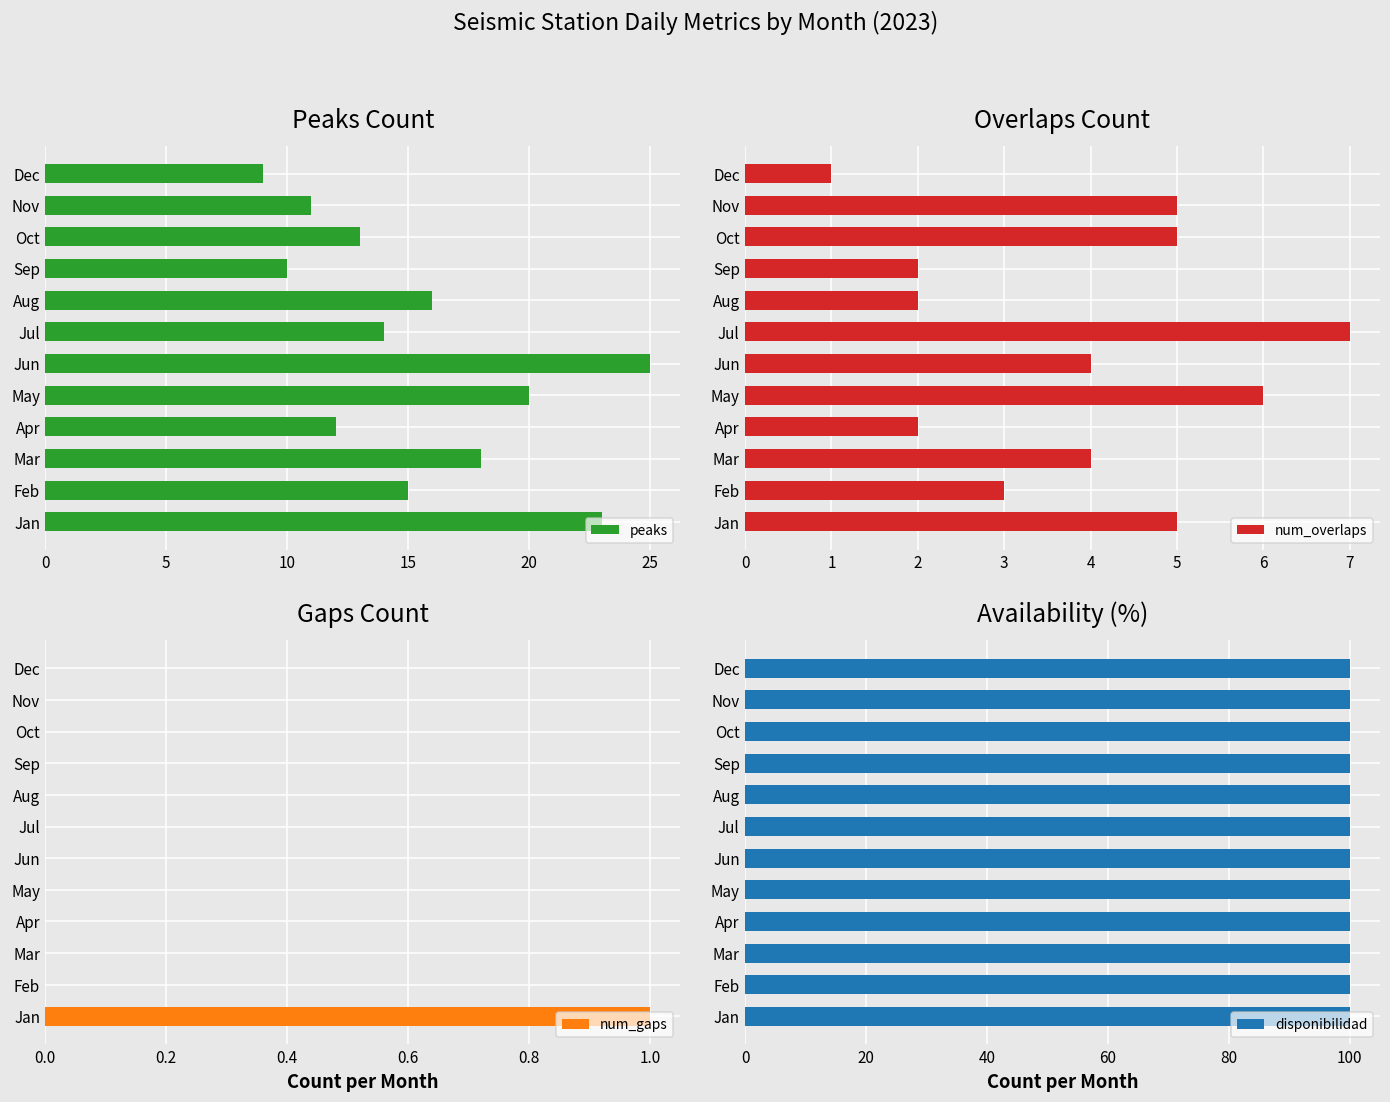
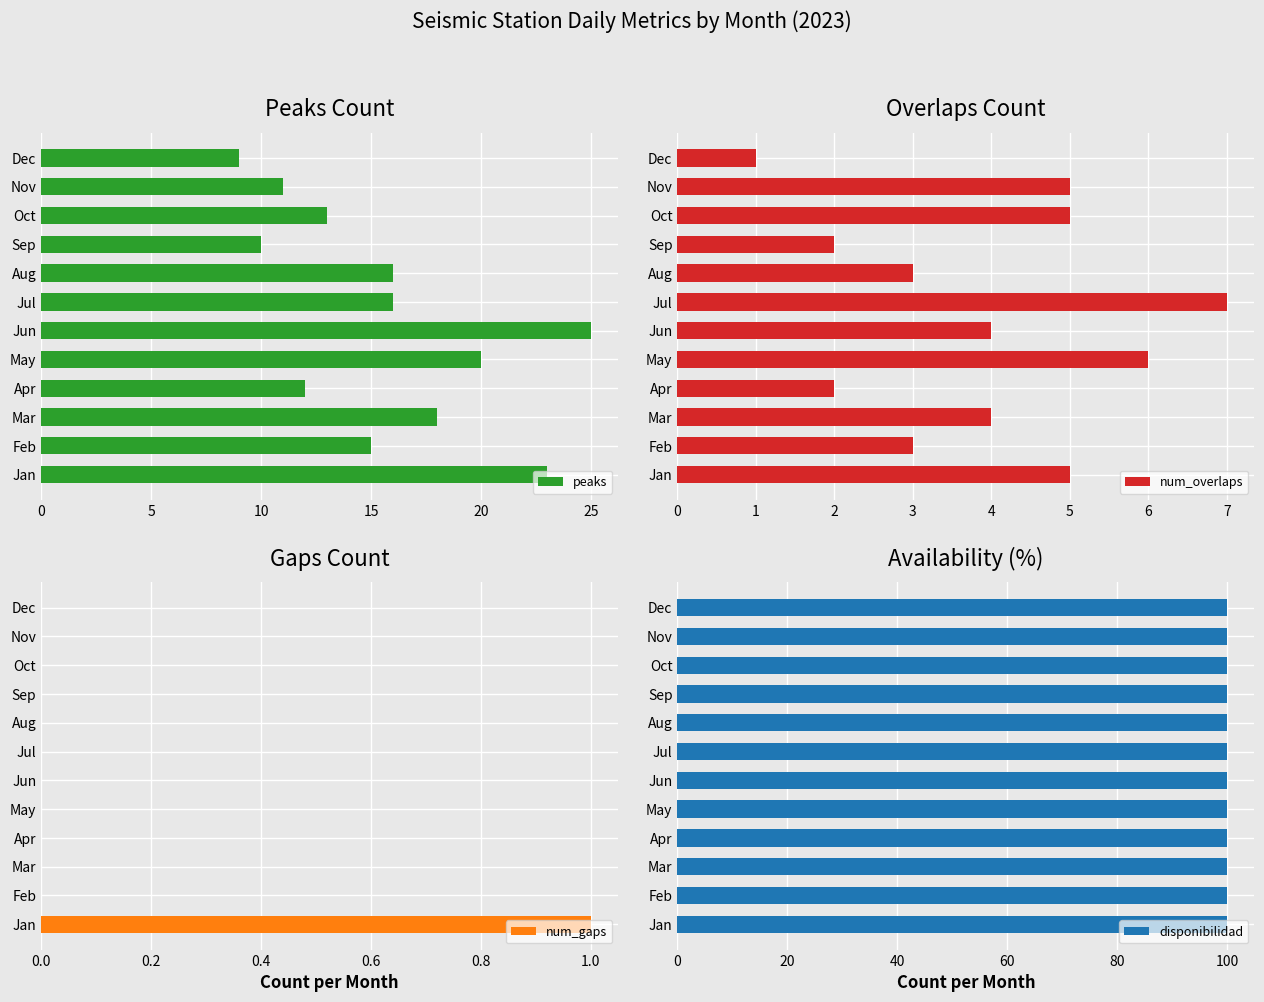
Peaks Count, Jul: 14 -> 16
Overlaps Count, Aug: 2 -> 3
